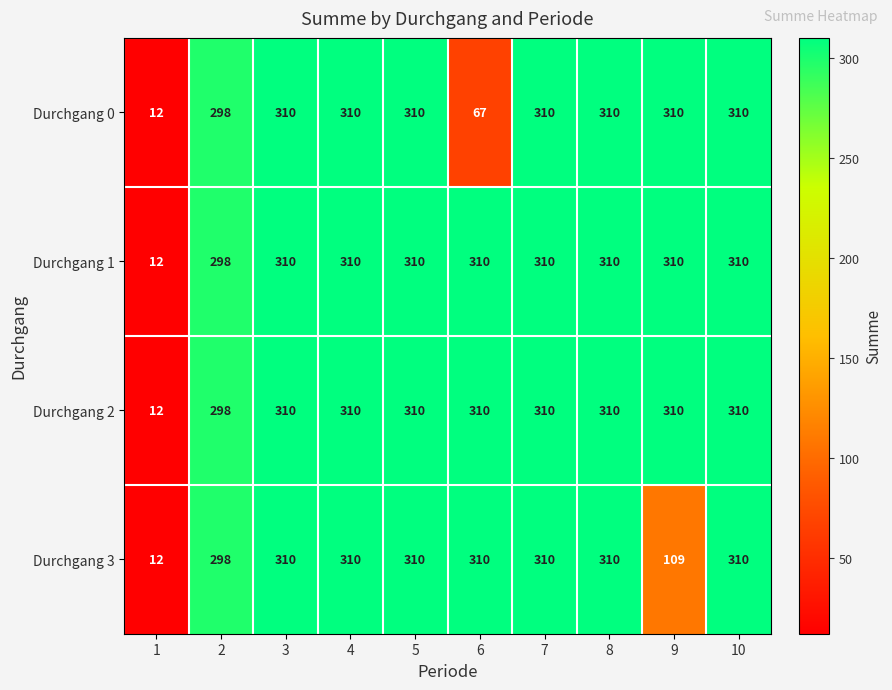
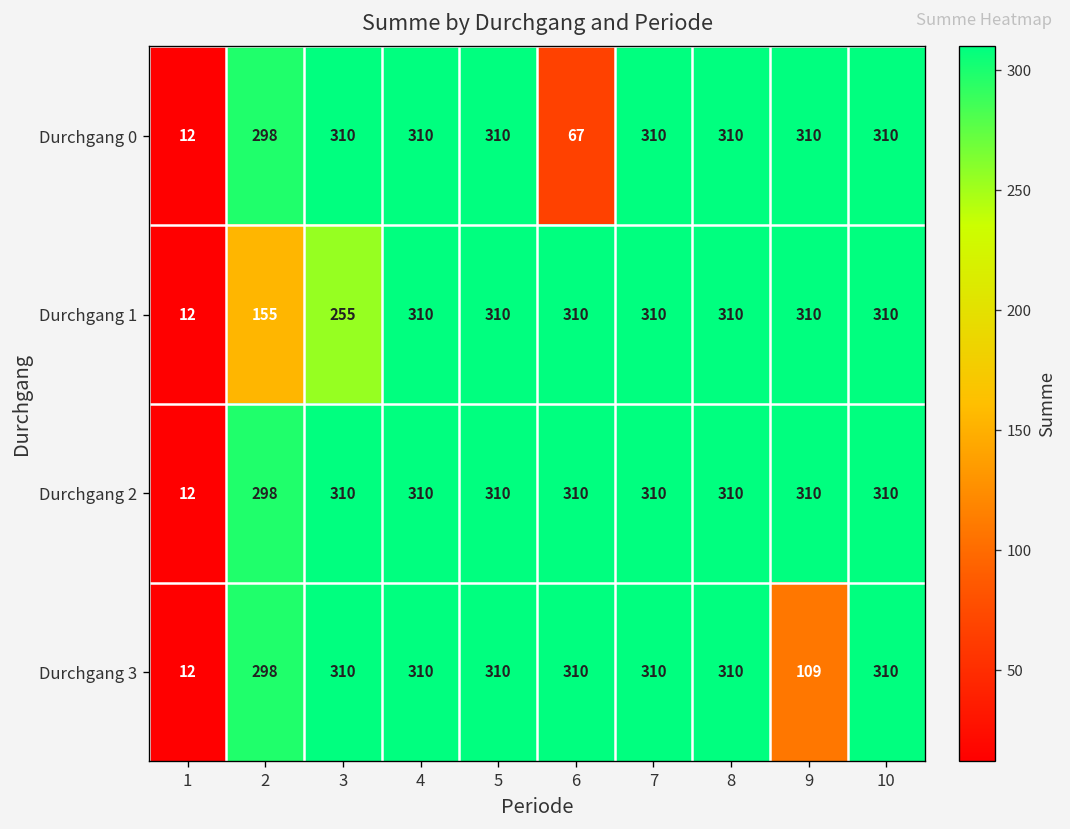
Durchgang 1, 2: 298 -> 155
Durchgang 1, 3: 310 -> 255
